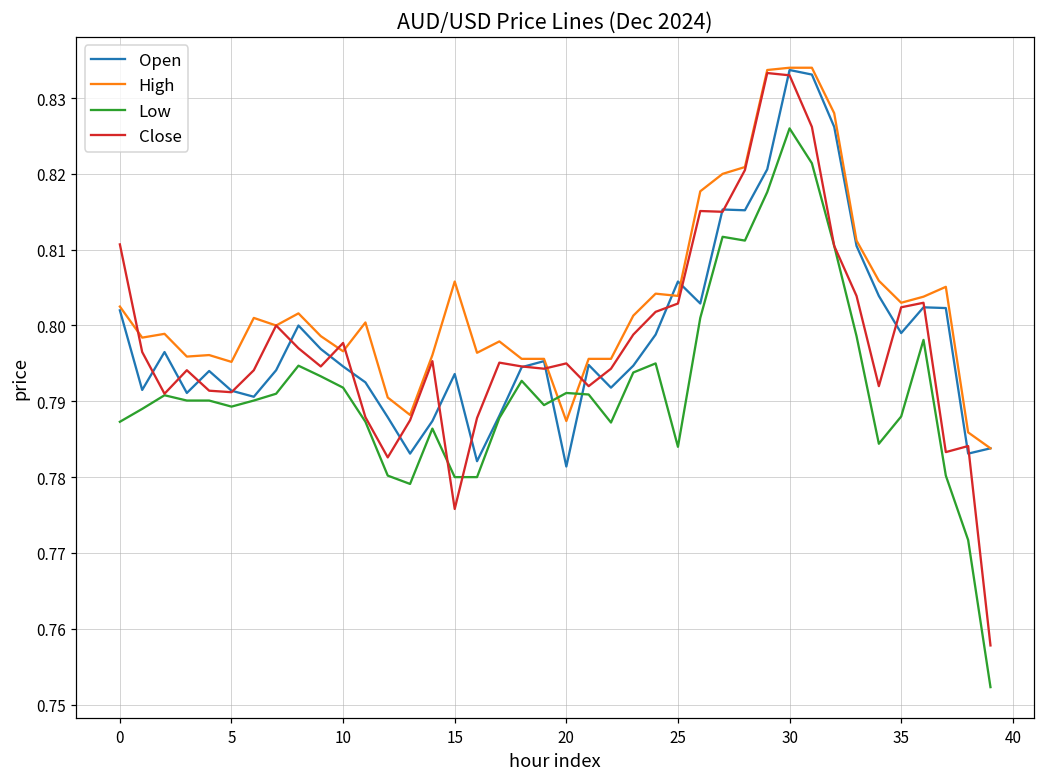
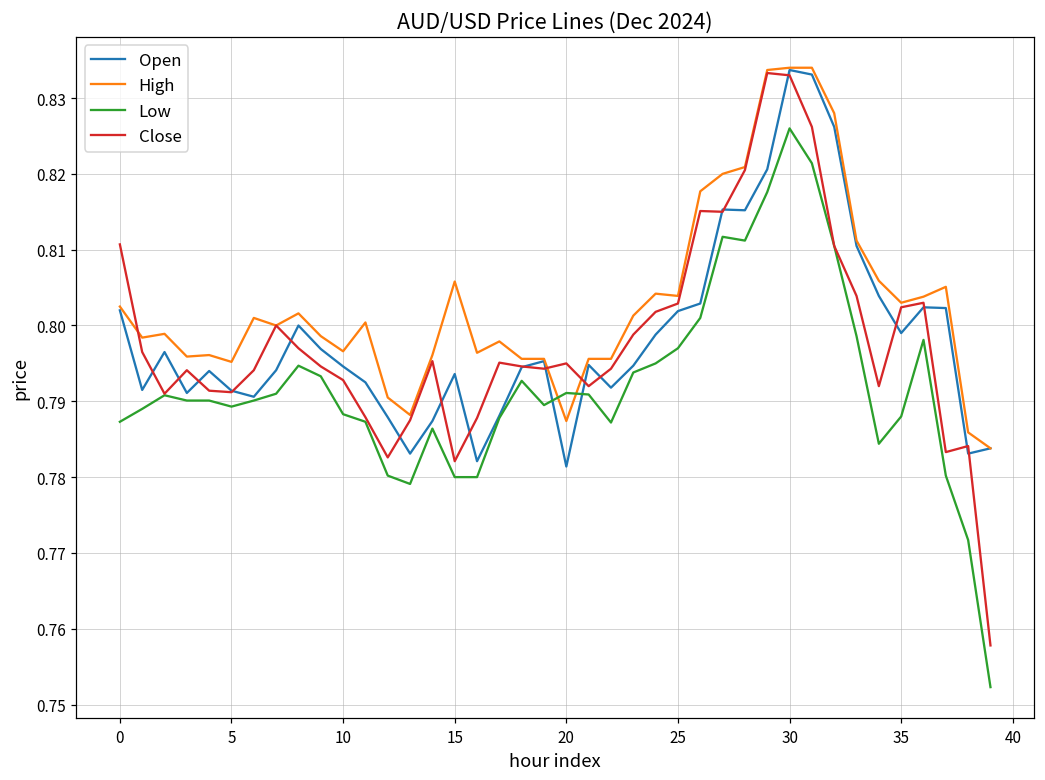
Low, 10: 0.792 -> 0.788
Close, 10: 0.798 -> 0.793
Close, 15: 0.776 -> 0.782
Open, 25: 0.806 -> 0.802
Low, 25: 0.784 -> 0.797
